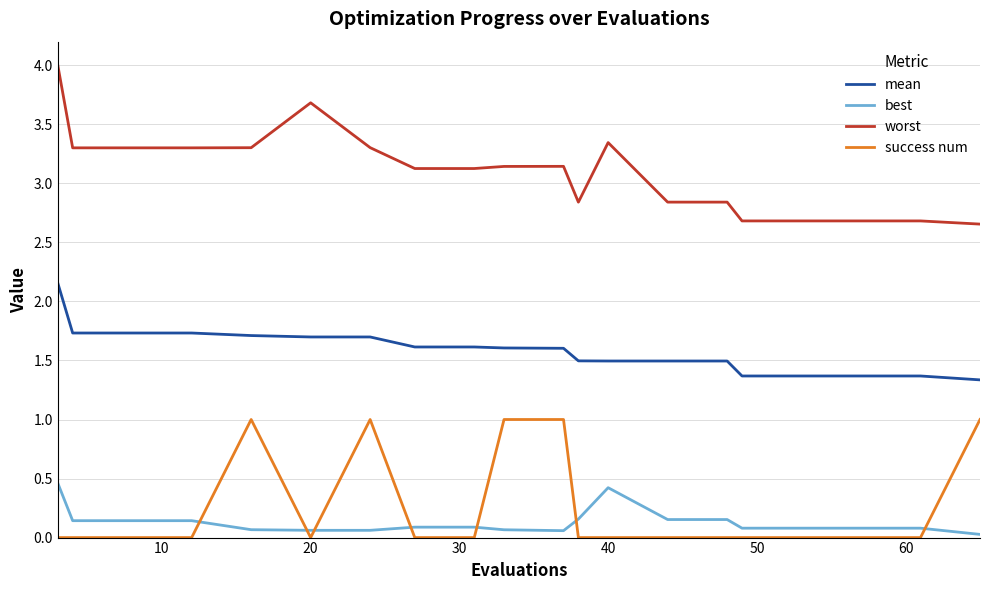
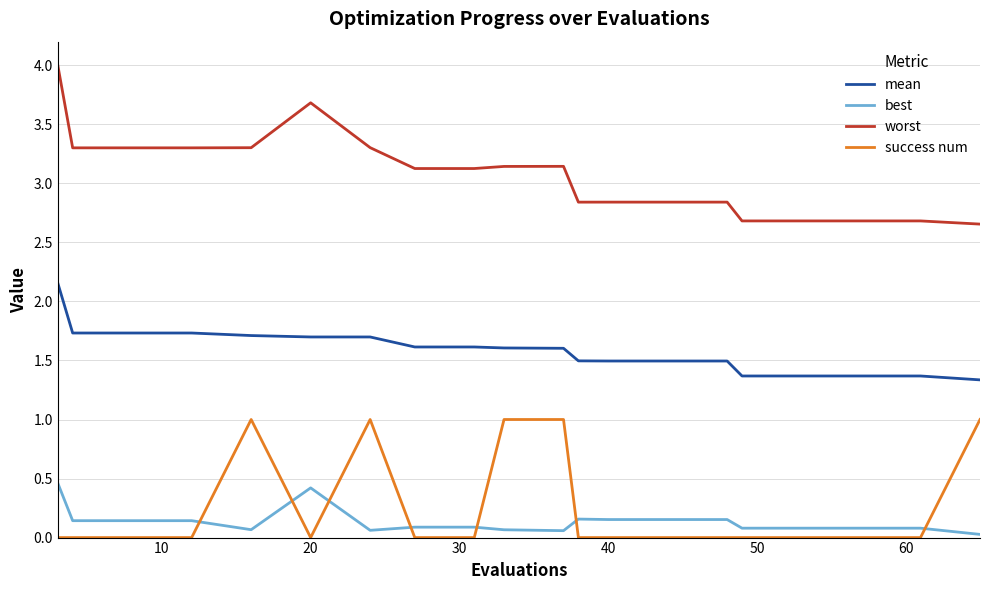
best, 20: 0.06 -> 0.42
best, 40: 0.42 -> 0.15
worst, 40: 3.35 -> 2.84
